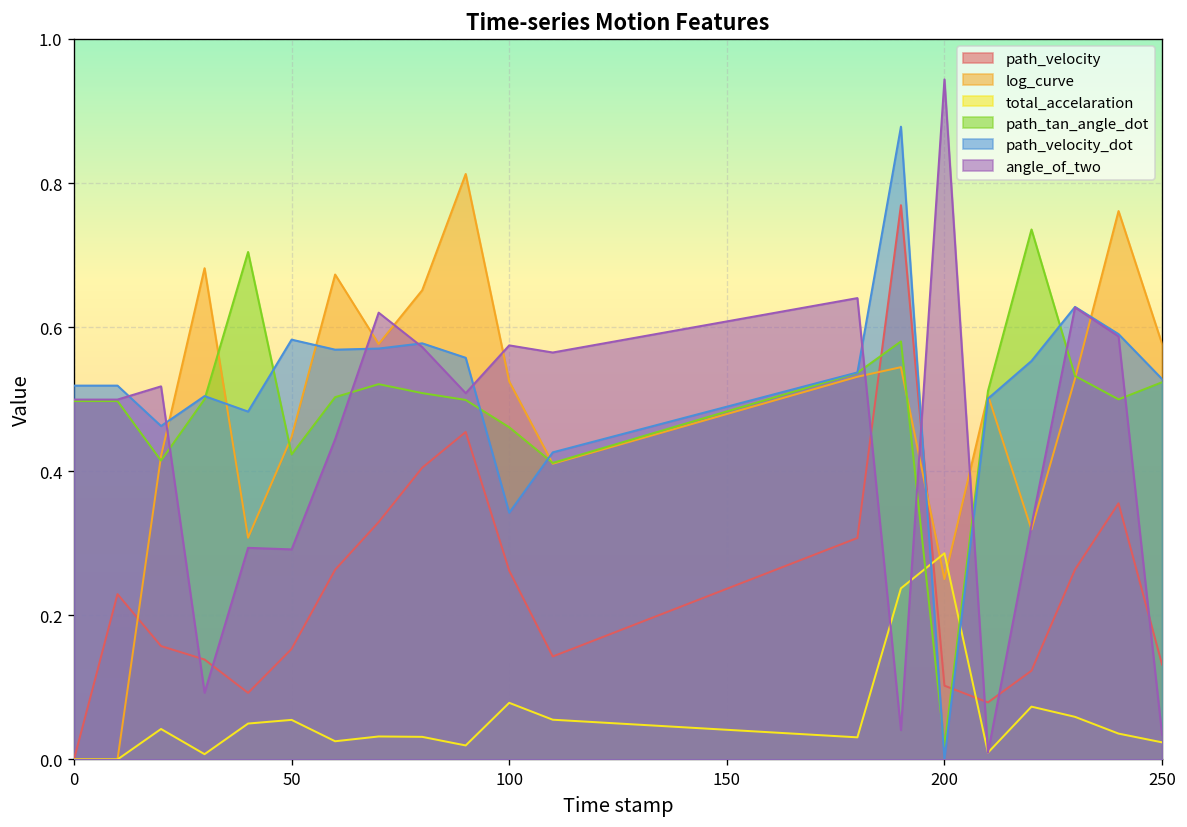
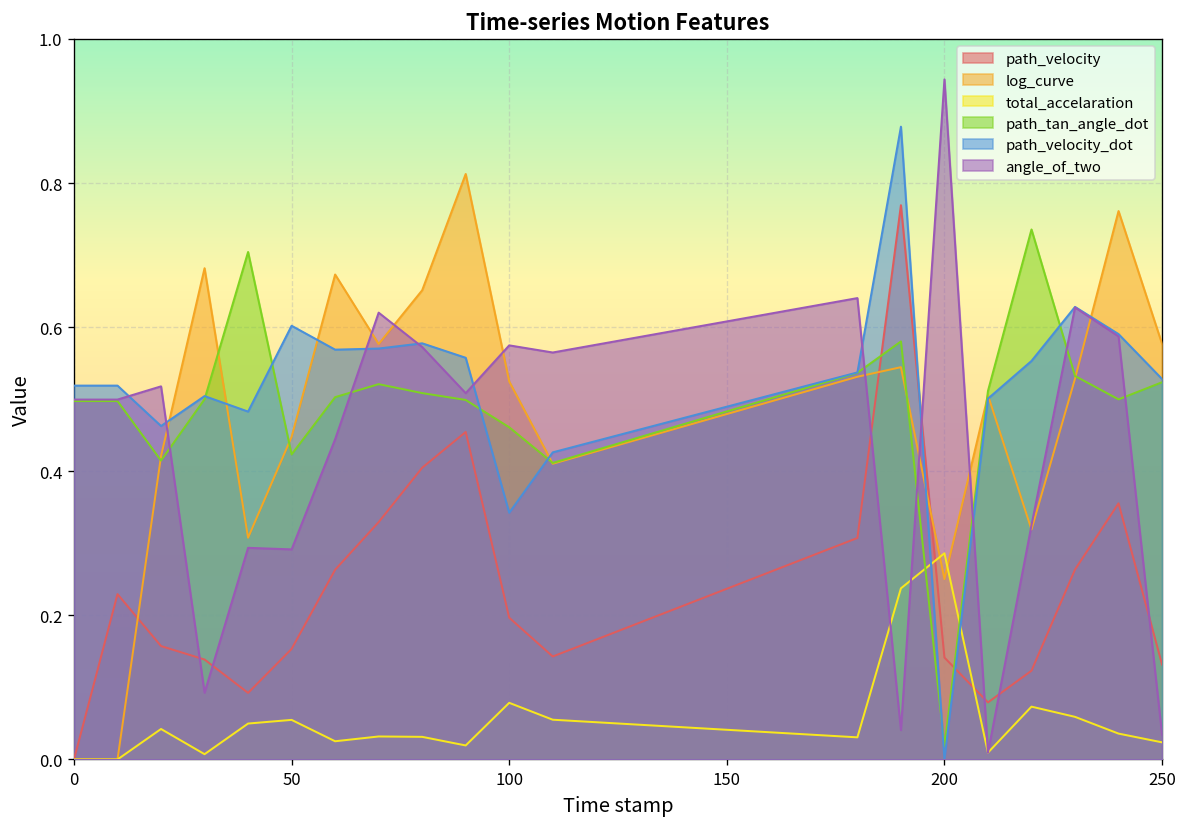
path_velocity_dot, 50: 0.58 -> 0.60
path_velocity, 100: 0.26 -> 0.20
path_velocity, 200: 0.10 -> 0.14
